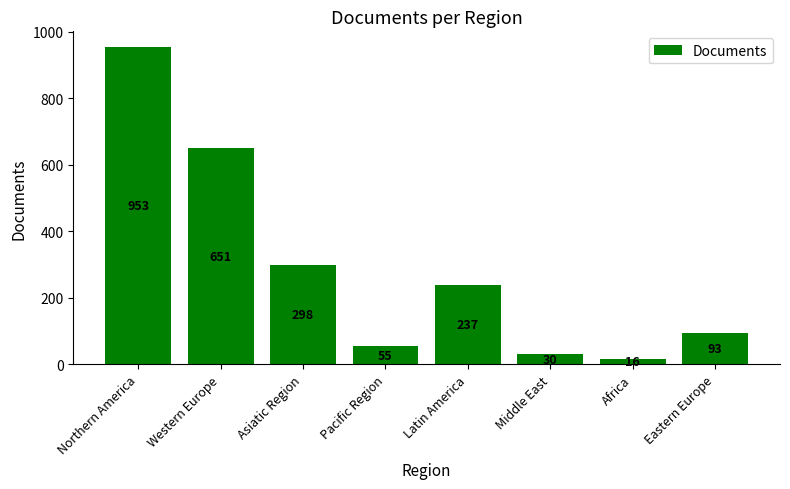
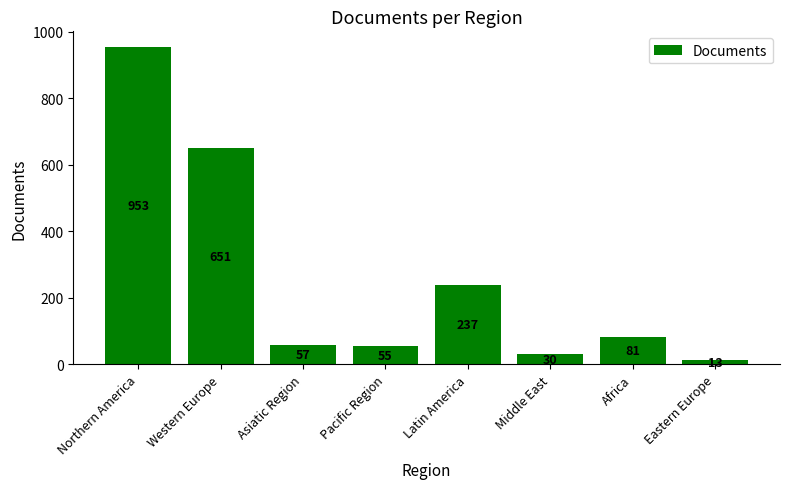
Asiatic Region: 298 -> 57
Africa: 16 -> 81
Eastern Europe: 93 -> 13
